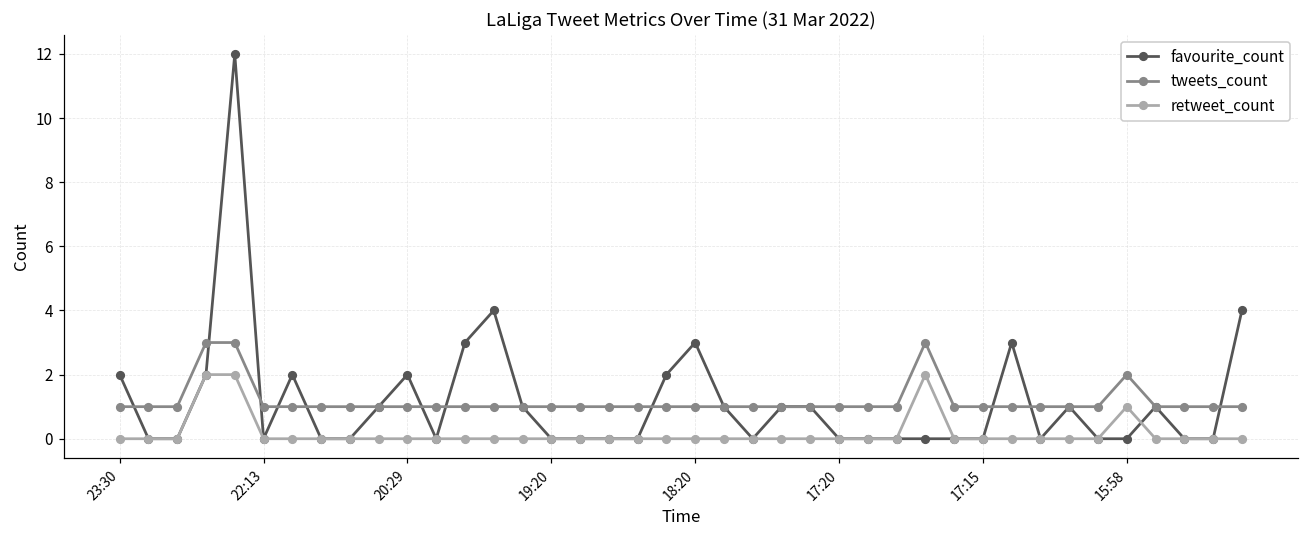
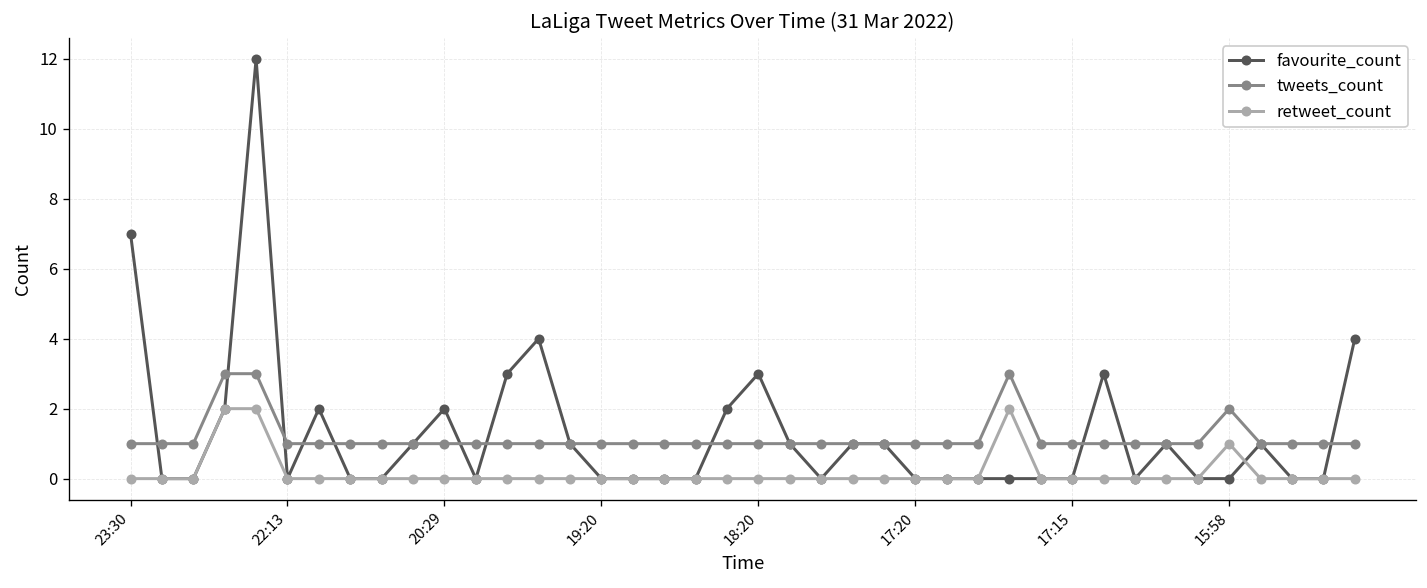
favourite_count, 23:30: 2 -> 7
